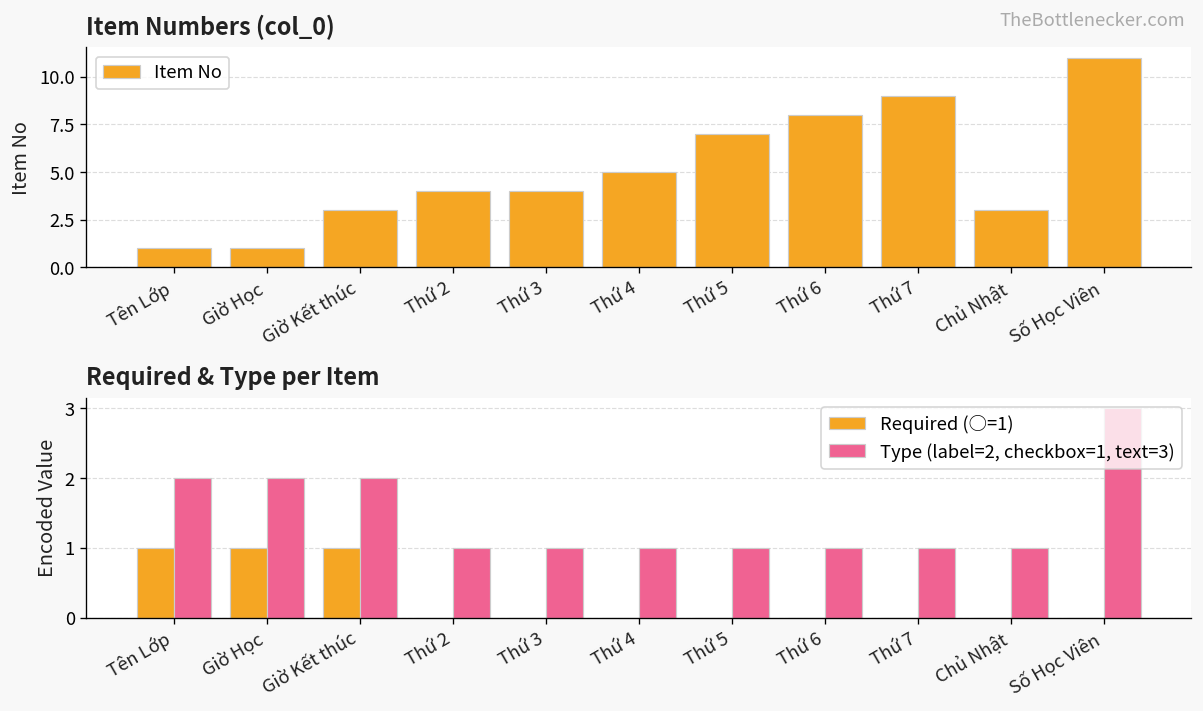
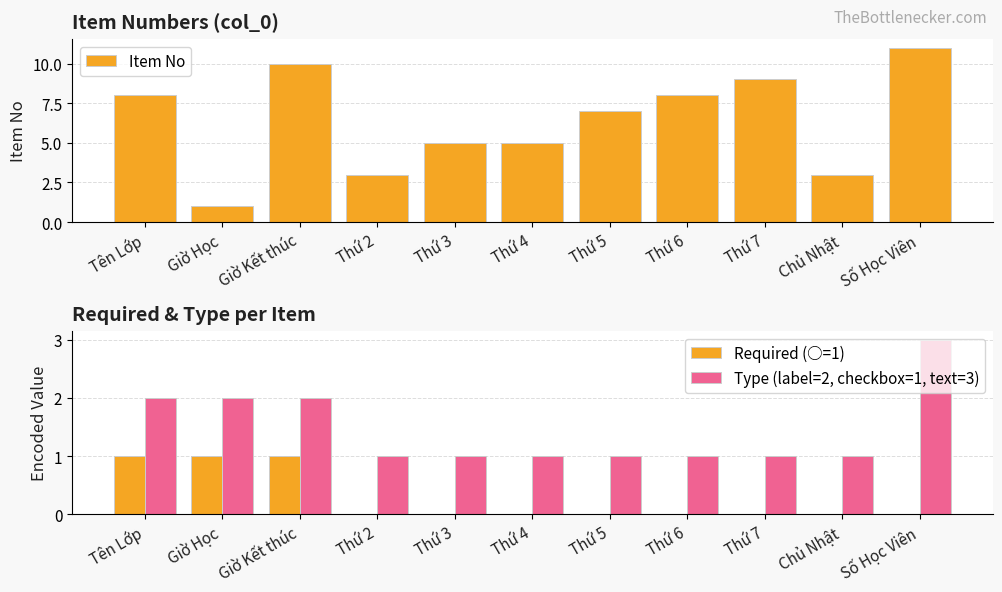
Item Numbers (col_0), Tên Lớp: 1 -> 8
Item Numbers (col_0), Giờ Kết thúc: 3 -> 10
Item Numbers (col_0), Thứ 2: 4 -> 3
Item Numbers (col_0), Thứ 3: 4 -> 5
